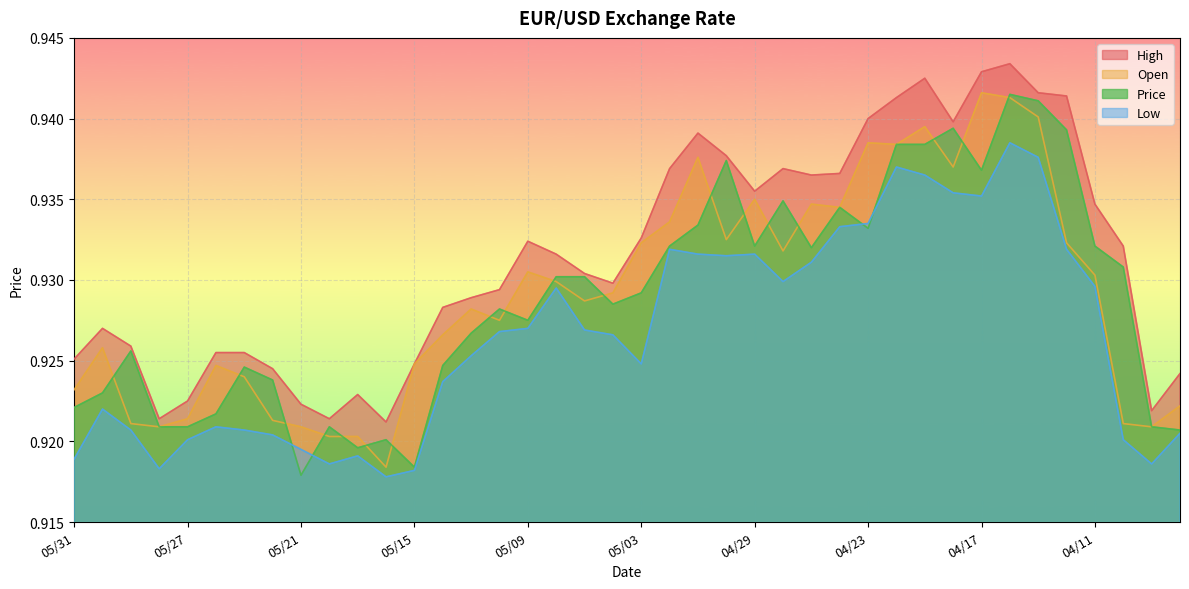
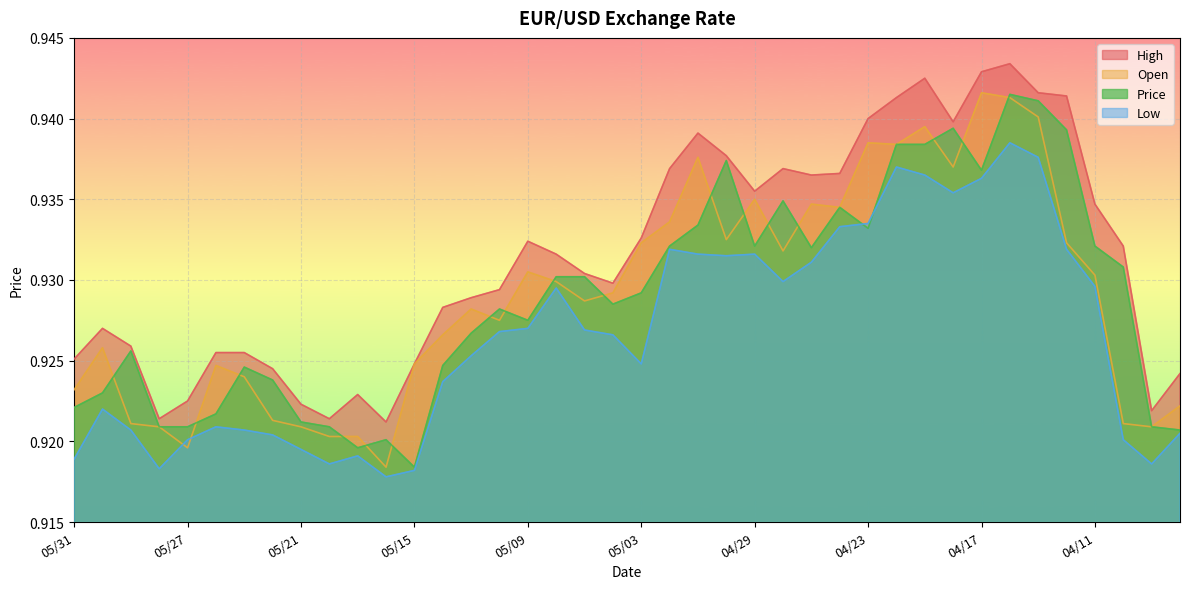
Open, 05/27: 0.9214 -> 0.9196
Price, 05/21: 0.9179 -> 0.9212
Low, 04/17: 0.9352 -> 0.9363
